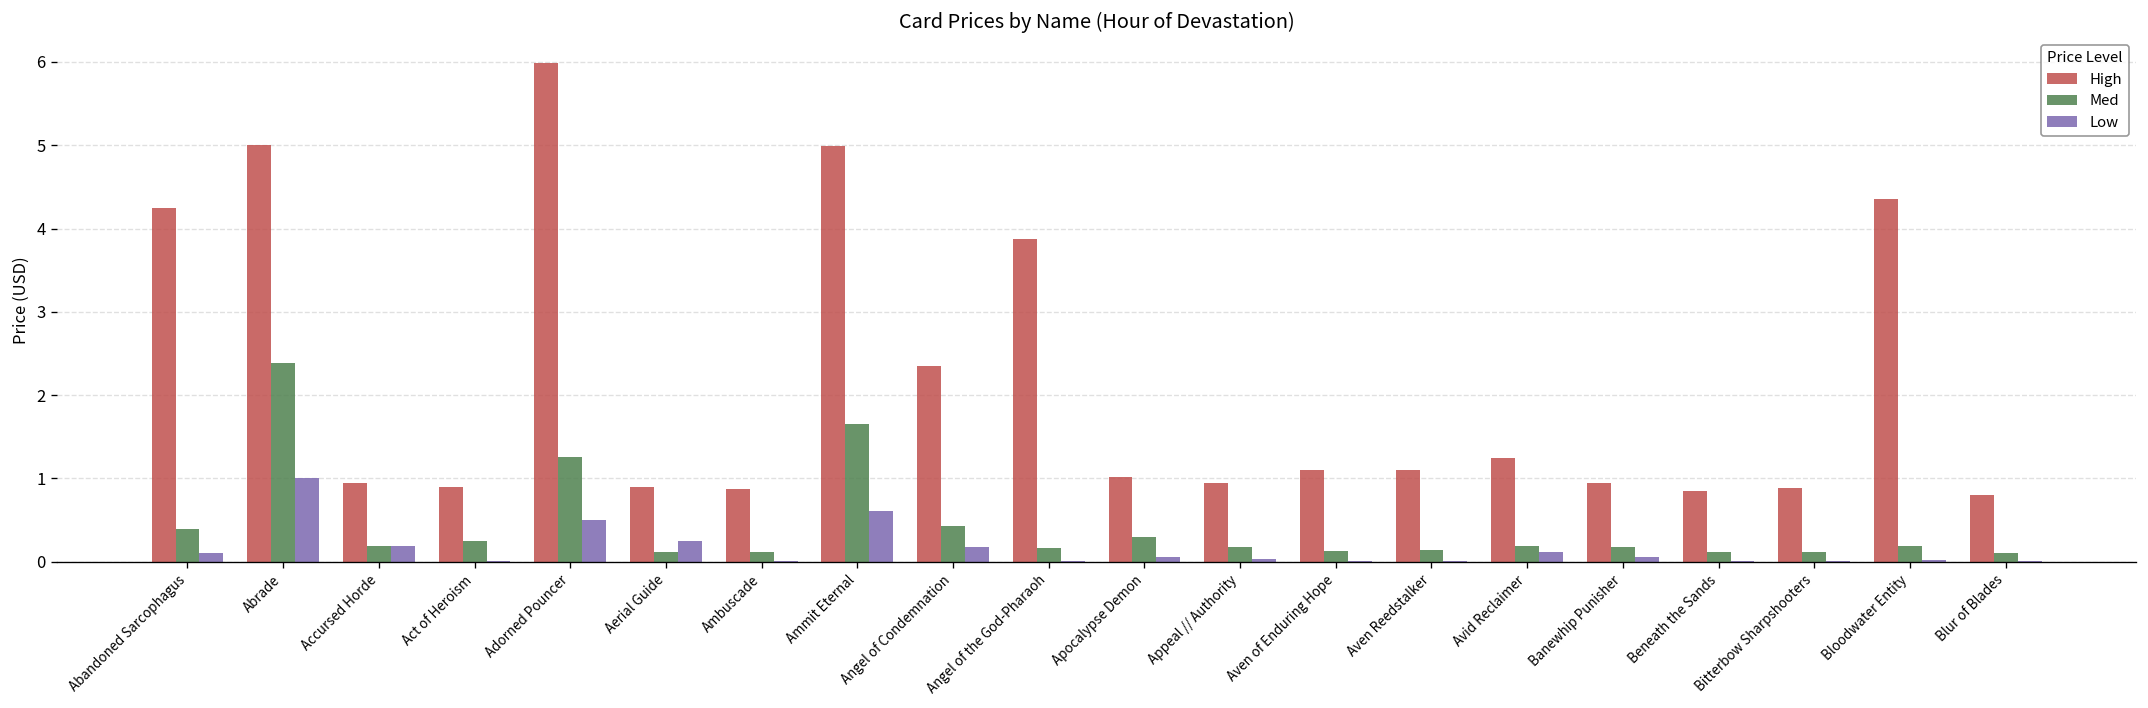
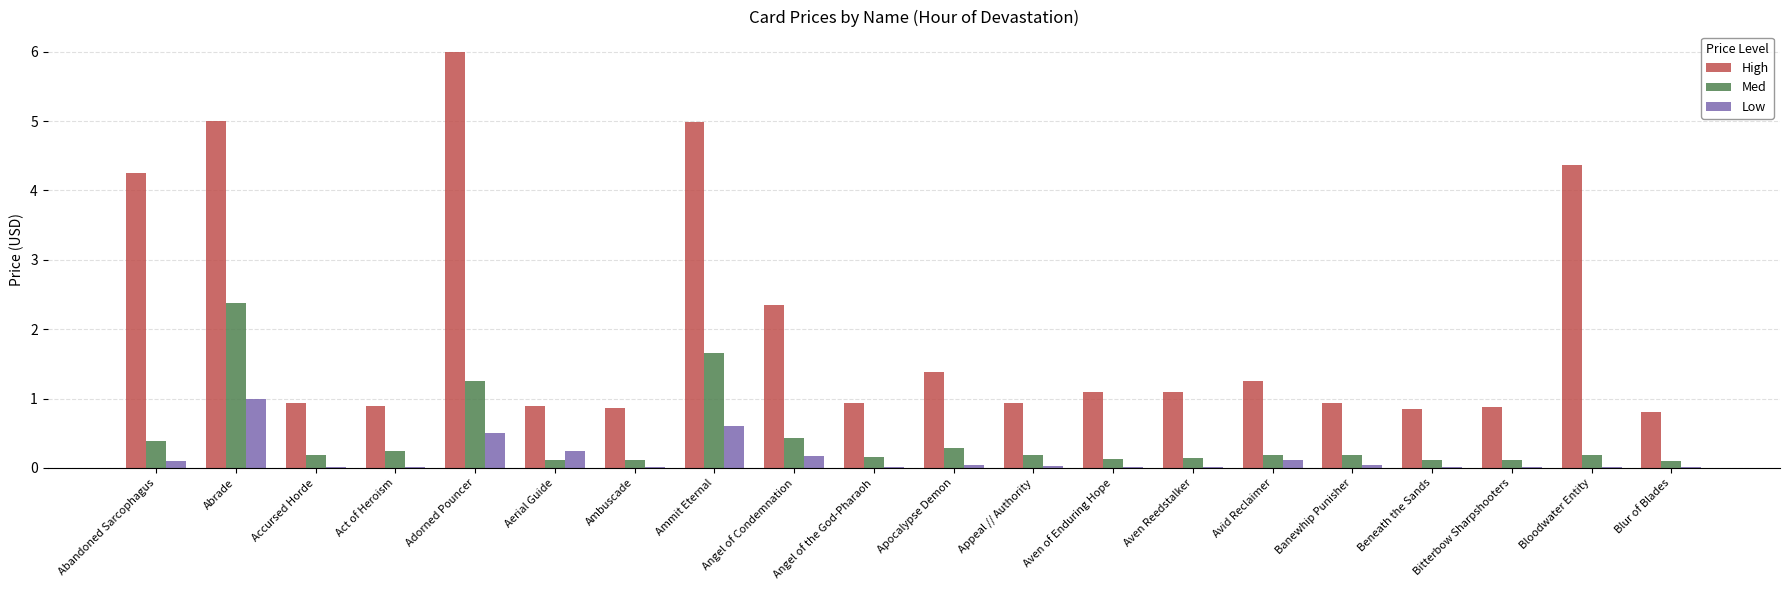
Low, Accursed Horde: 0.2 -> 0.0
High, Angel of the God-Pharaoh: 3.9 -> 0.9
High, Apocalypse Demon: 1.0 -> 1.4
